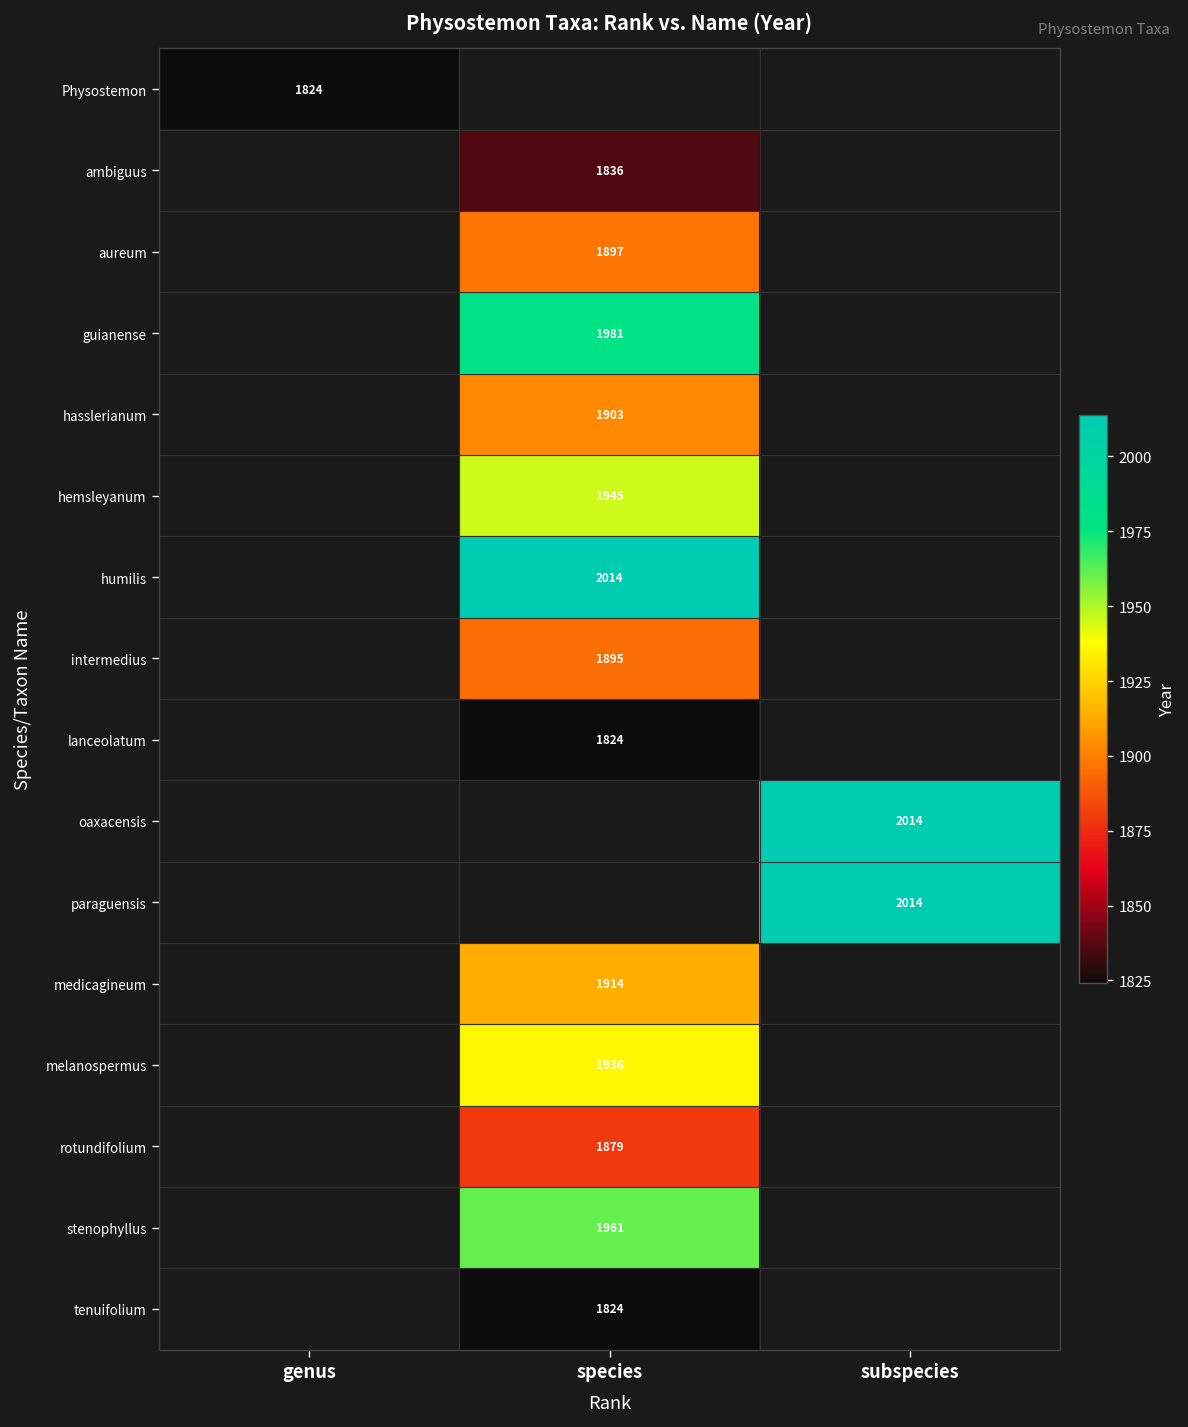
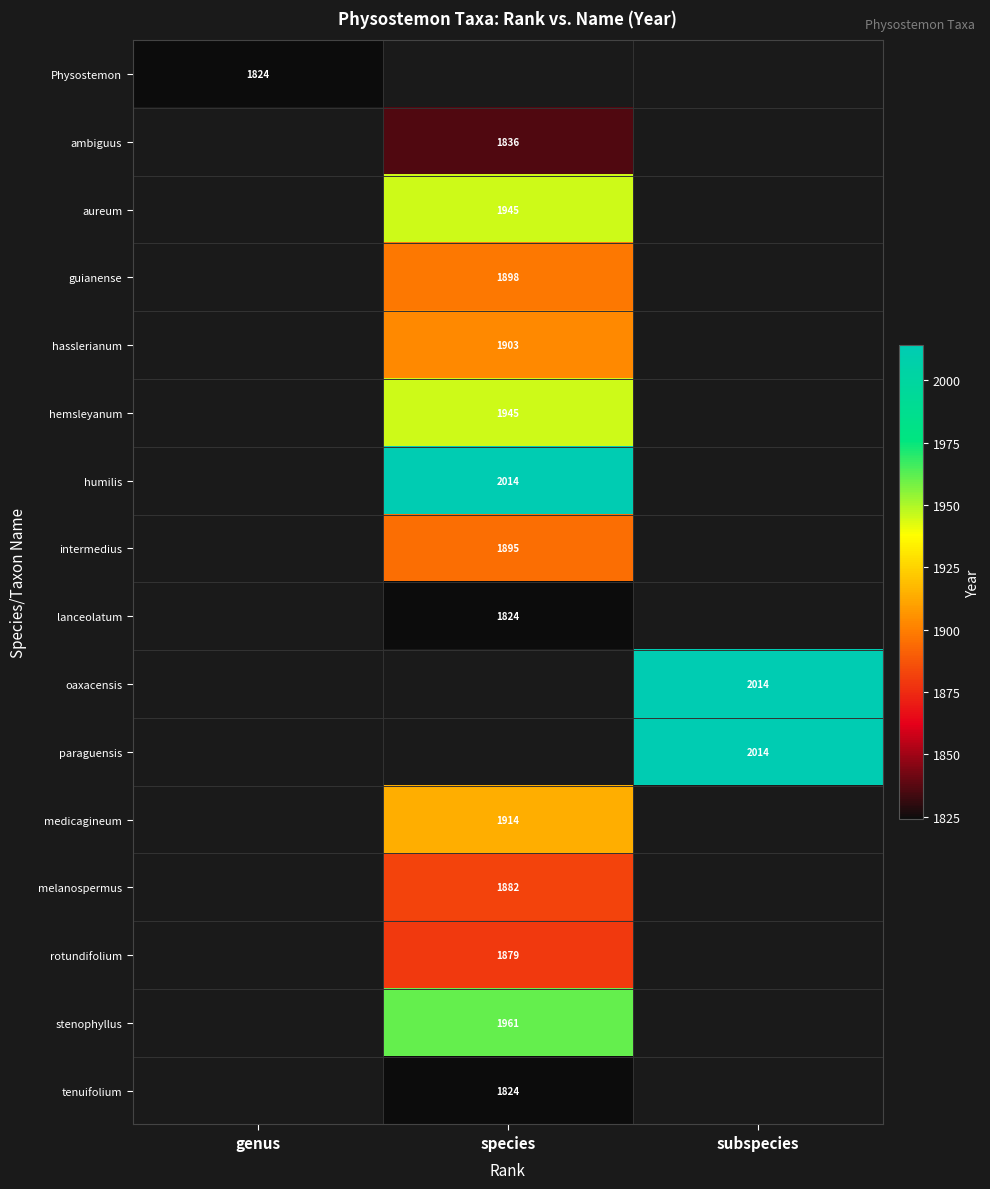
aureum, species: 1897 -> 1945
guianense, species: 1981 -> 1898
melanospermus, species: 1936 -> 1882
